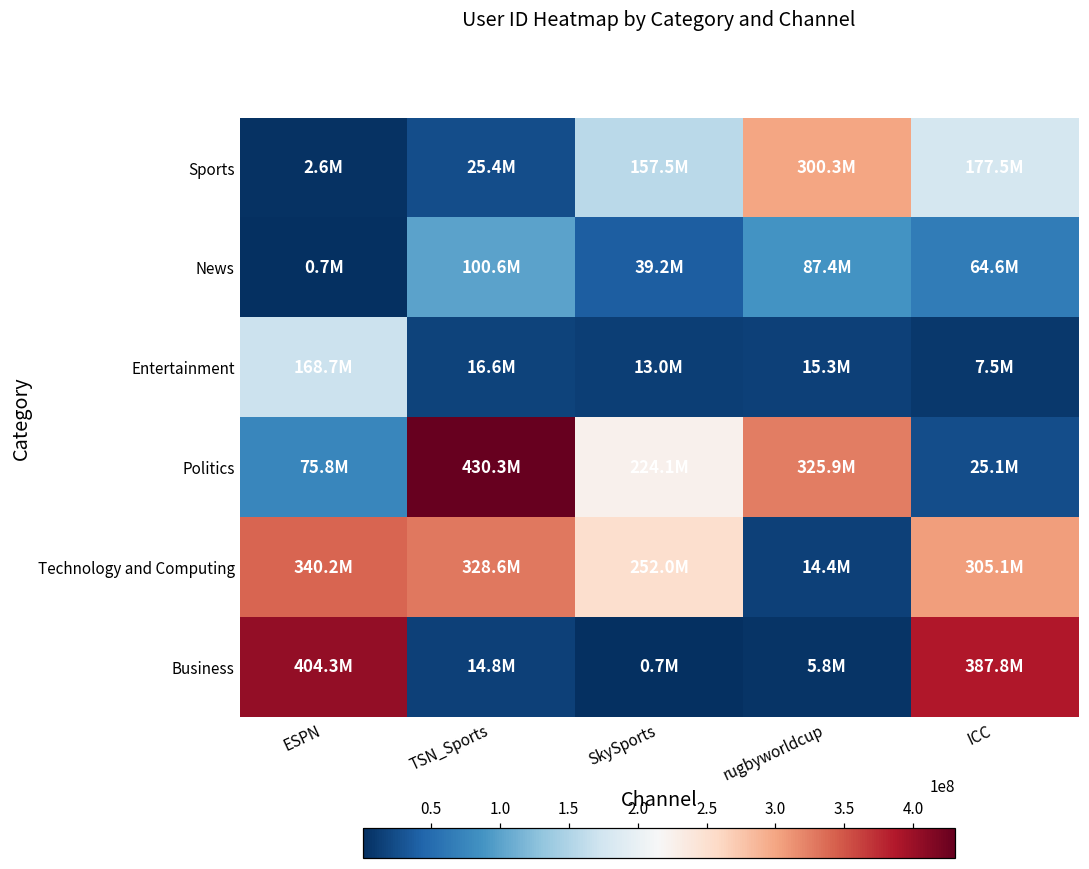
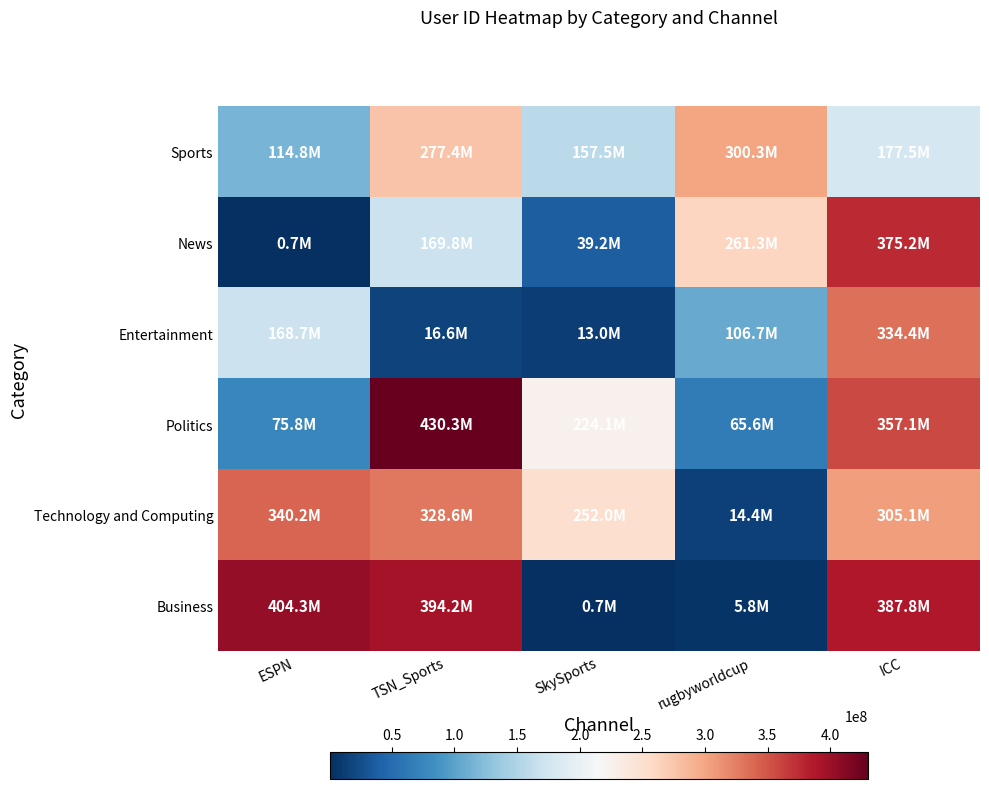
Sports, ESPN: 2.6M -> 114.8M
Sports, TSN_Sports: 25.4M -> 277.4M
News, TSN_Sports: 100.6M -> 169.8M
News, rugbyworldcup: 87.4M -> 261.3M
News, ICC: 64.6M -> 375.2M
Entertainment, rugbyworldcup: 15.3M -> 106.7M
Entertainment, ICC: 7.5M -> 334.4M
Politics, rugbyworldcup: 325.9M -> 65.6M
Politics, ICC: 25.1M -> 357.1M
Business, TSN_Sports: 14.8M -> 394.2M
